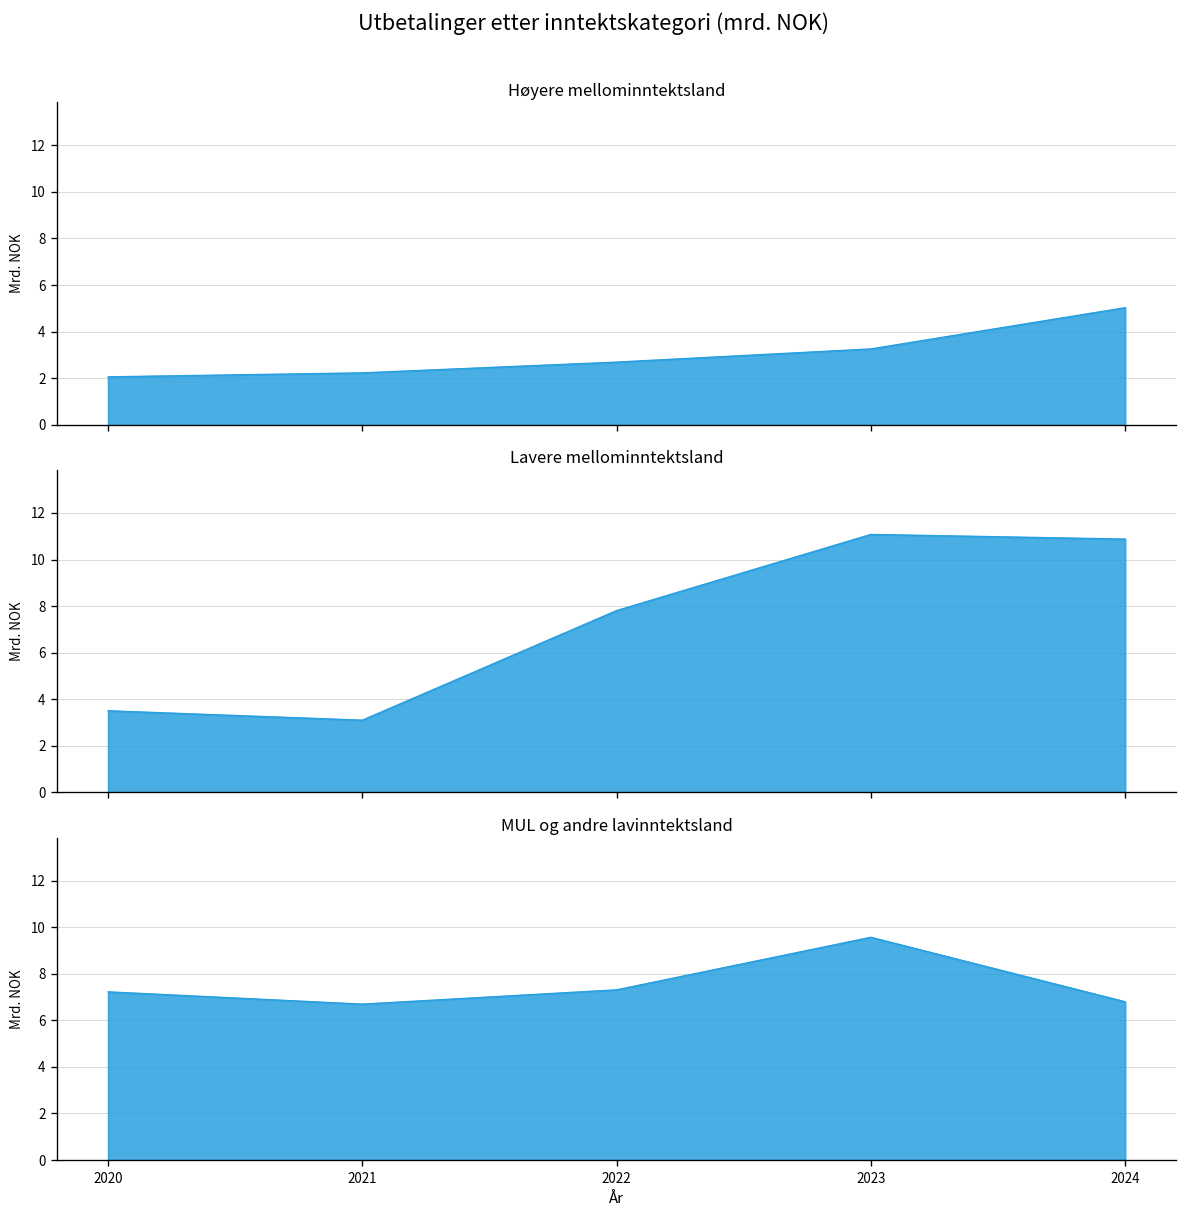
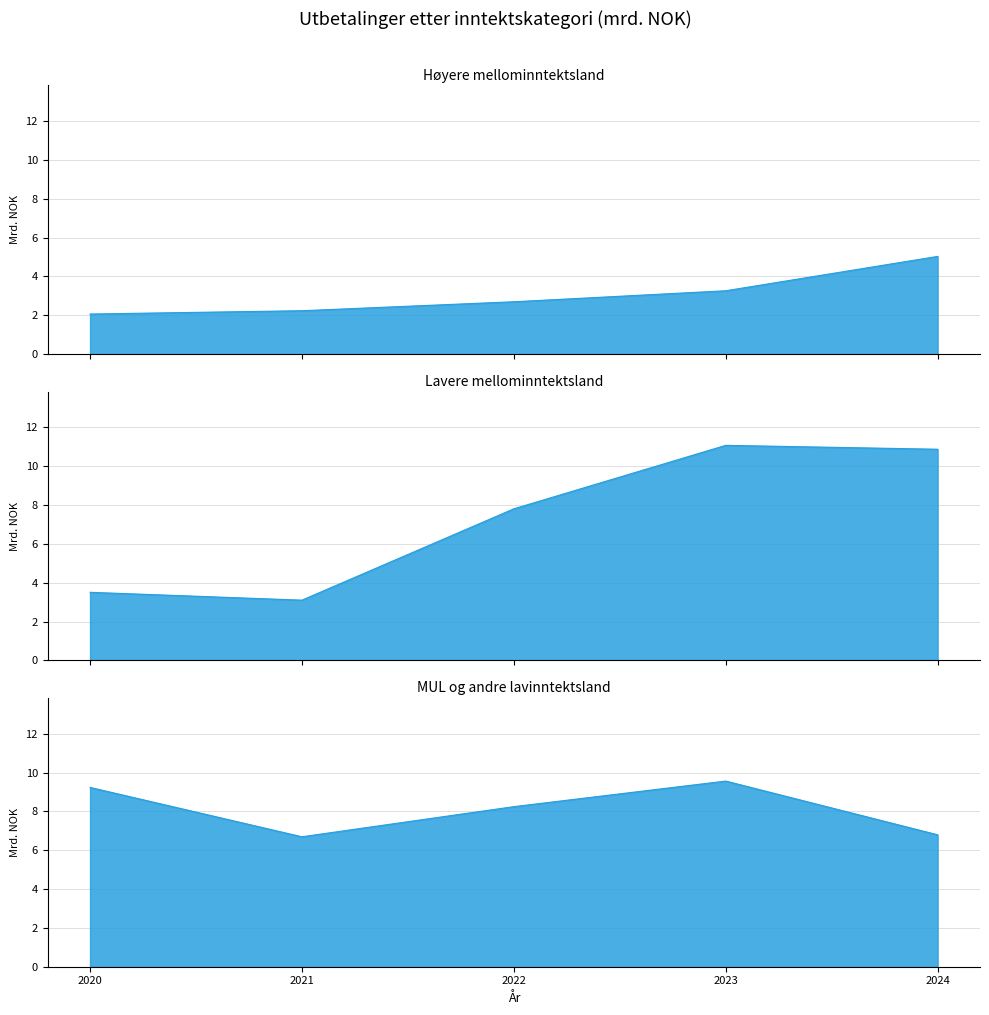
MUL og andre lavinntektsland, 2020: 7.2 -> 9.2
MUL og andre lavinntektsland, 2022: 7.3 -> 8.2
